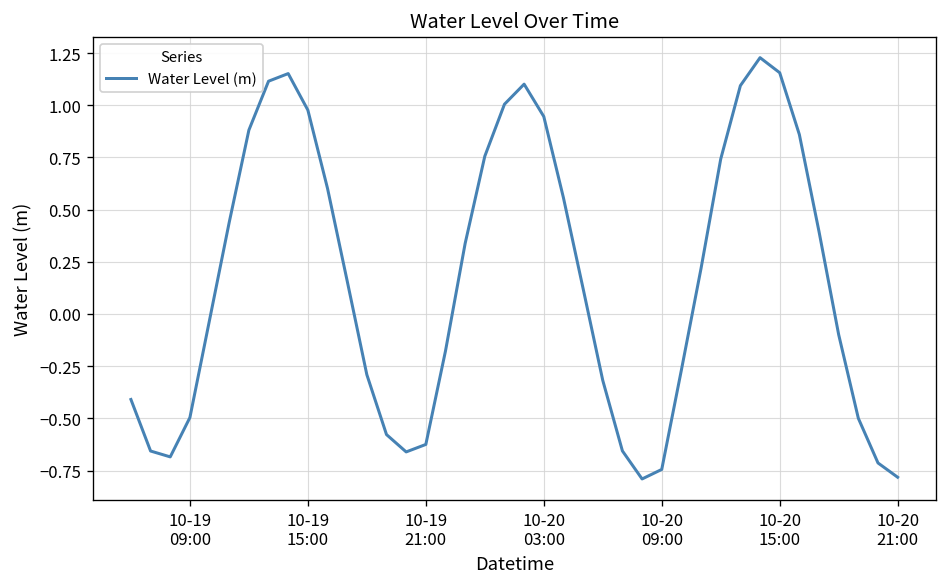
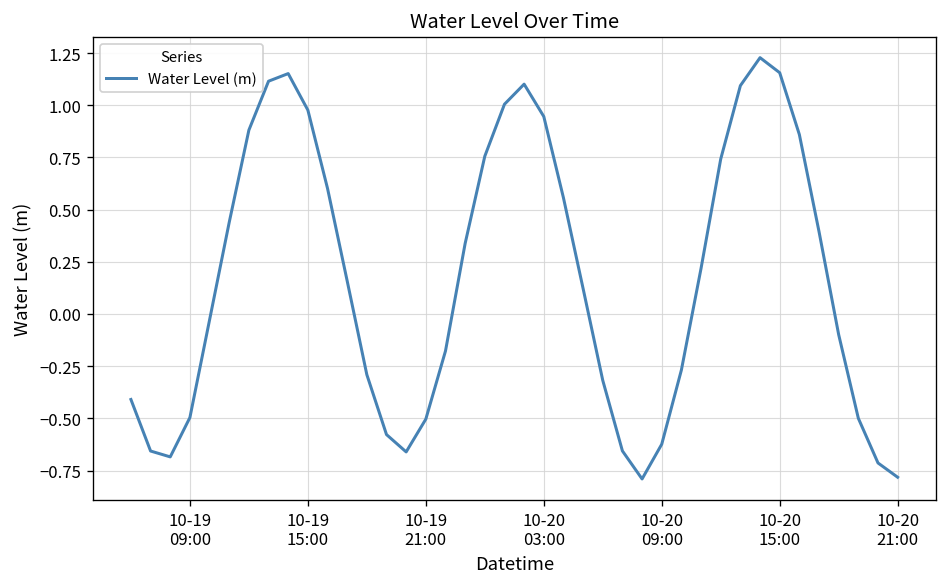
10-19 21:00: -0.62 -> -0.50
10-20 09:00: -0.74 -> -0.62
